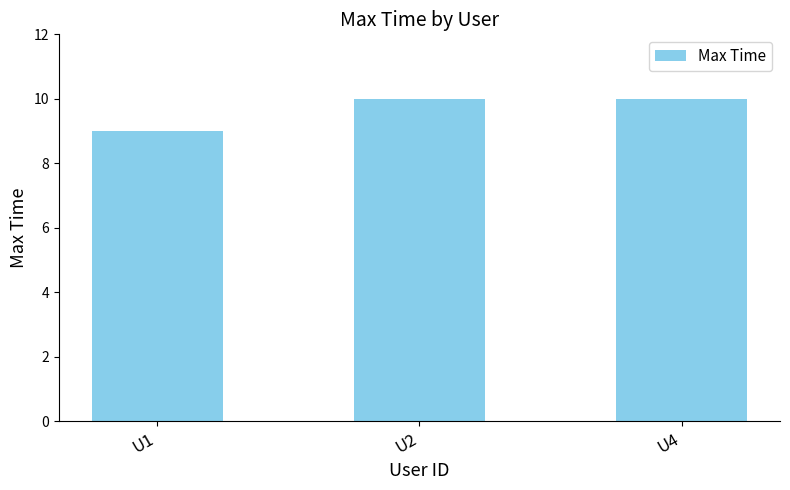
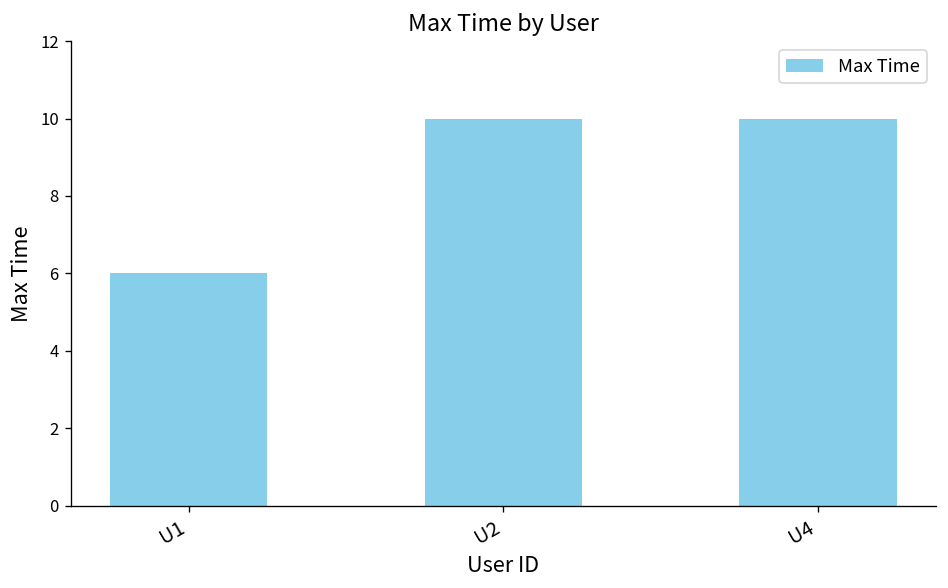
U1: 9 -> 6
